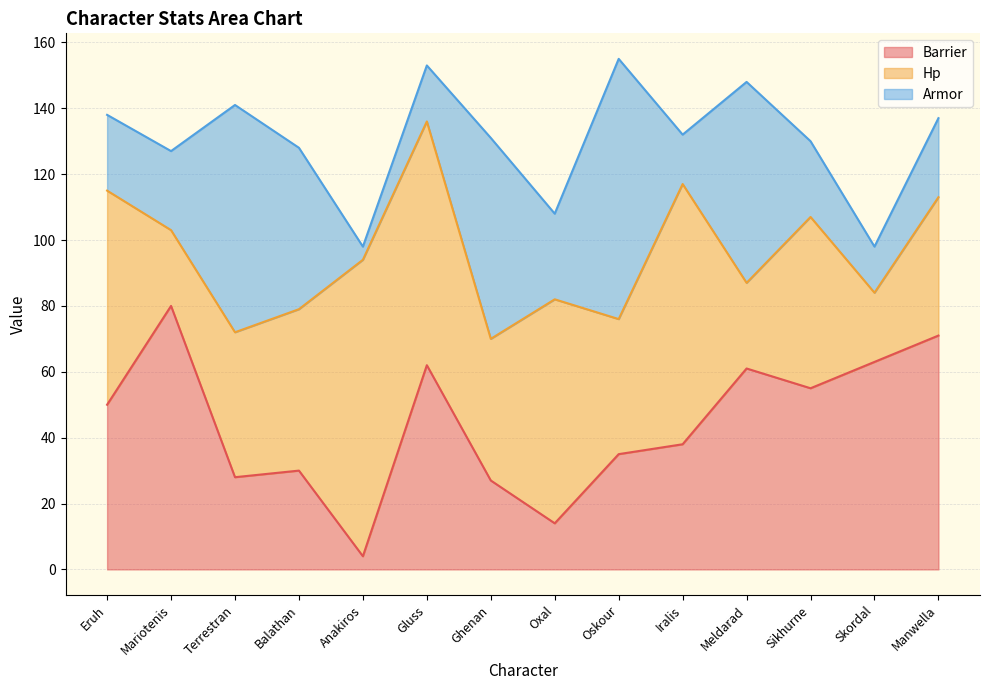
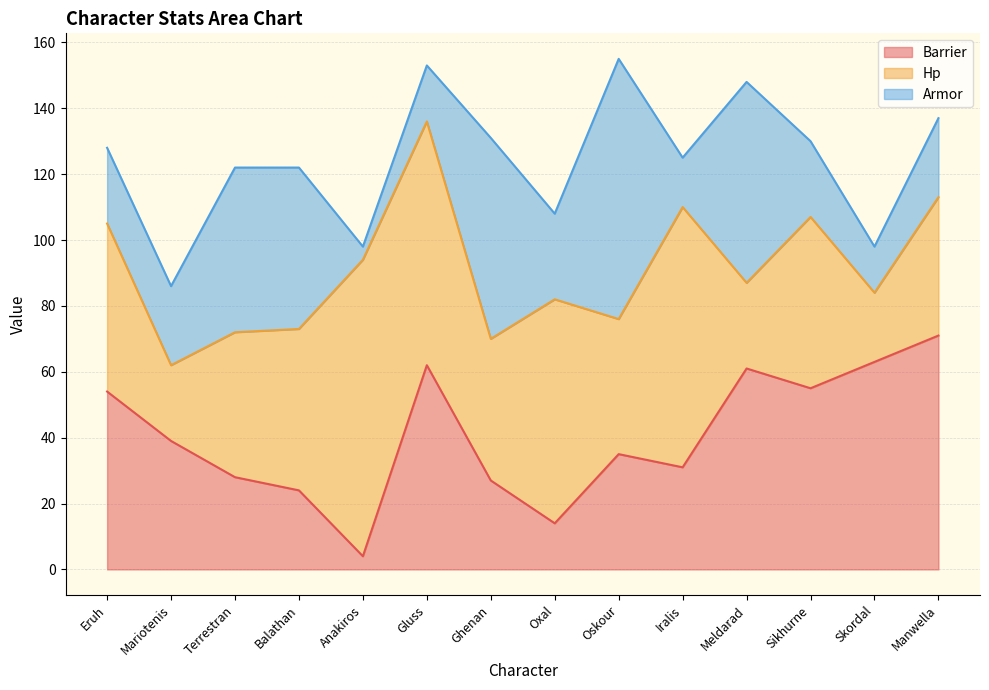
Barrier, Eruh: 50 -> 54
Hp, Eruh: 65 -> 51
Barrier, Mariotenis: 80 -> 39
Armor, Terrestran: 69 -> 50
Barrier, Balathan: 30 -> 24
Barrier, Iralis: 38 -> 31
